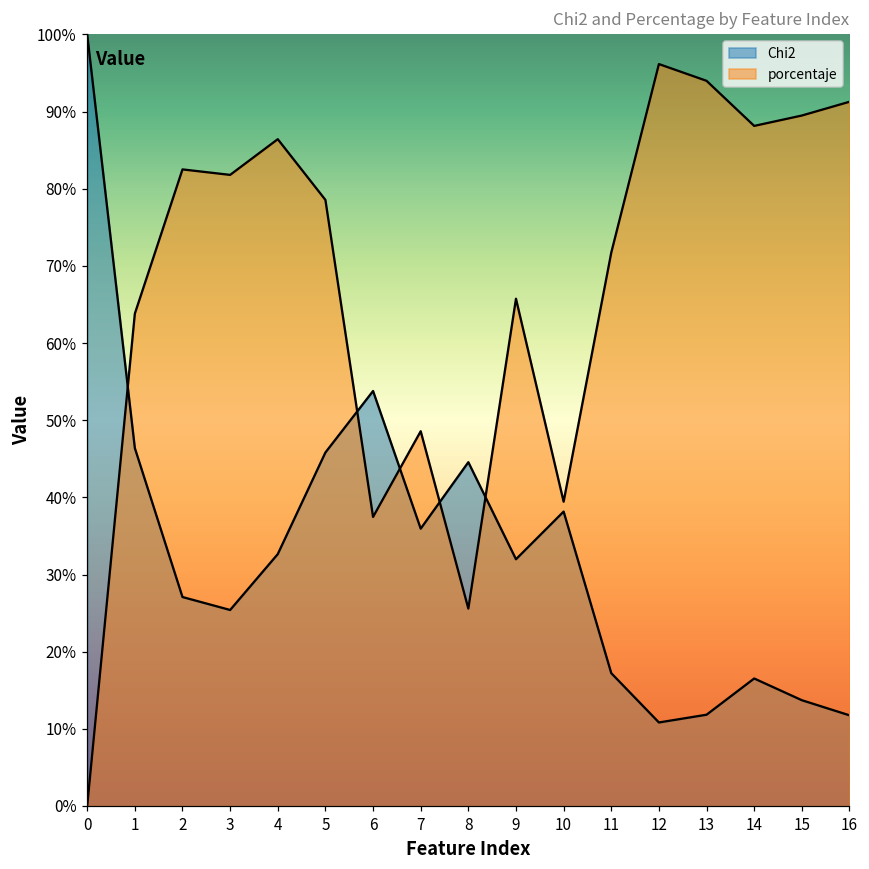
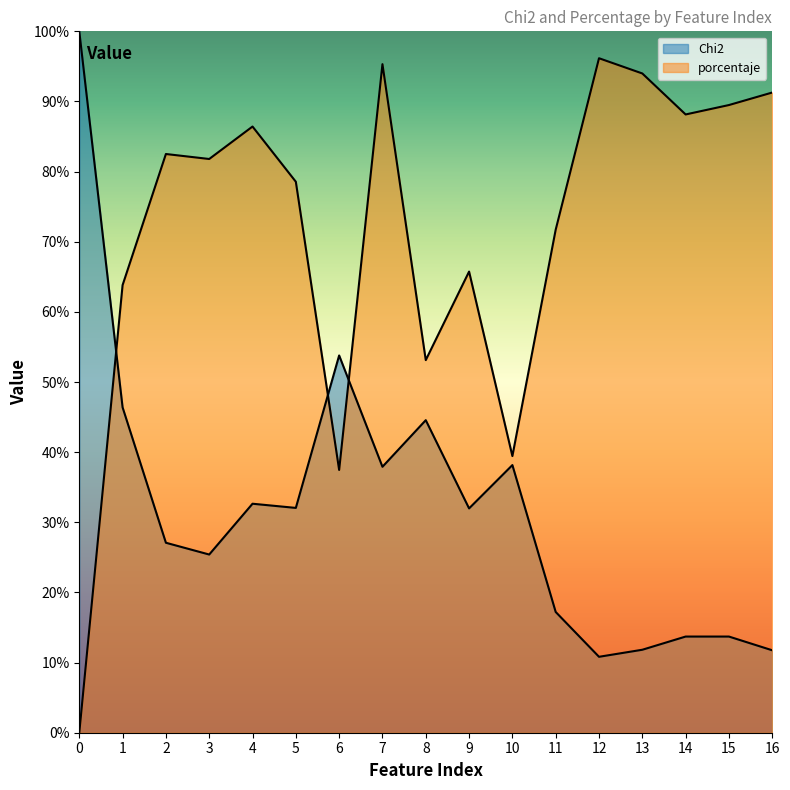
Chi2, 5: 46% -> 32%
Chi2, 7: 36% -> 38%
porcentaje, 7: 49% -> 95%
porcentaje, 8: 26% -> 53%
Chi2, 14: 17% -> 14%
